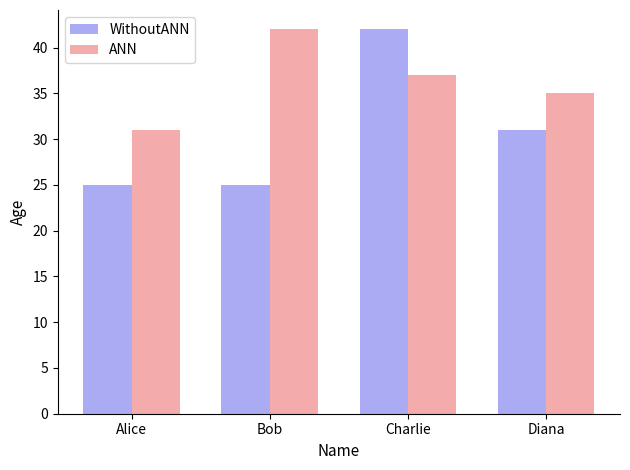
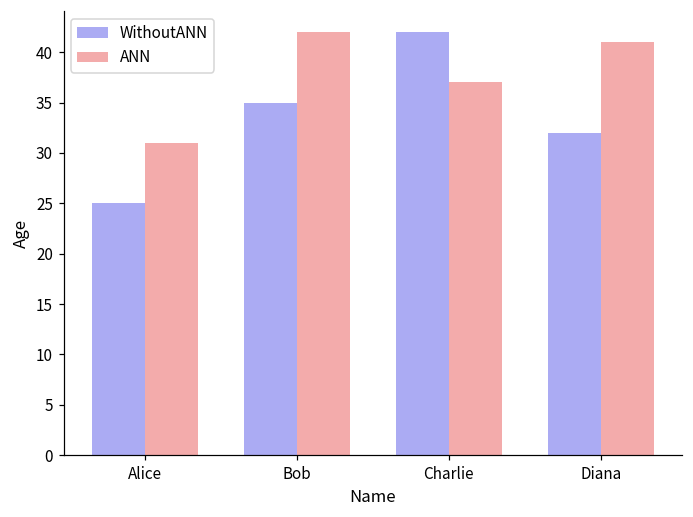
WithoutANN, Bob: 25 -> 35
WithoutANN, Diana: 31 -> 32
ANN, Diana: 35 -> 41
